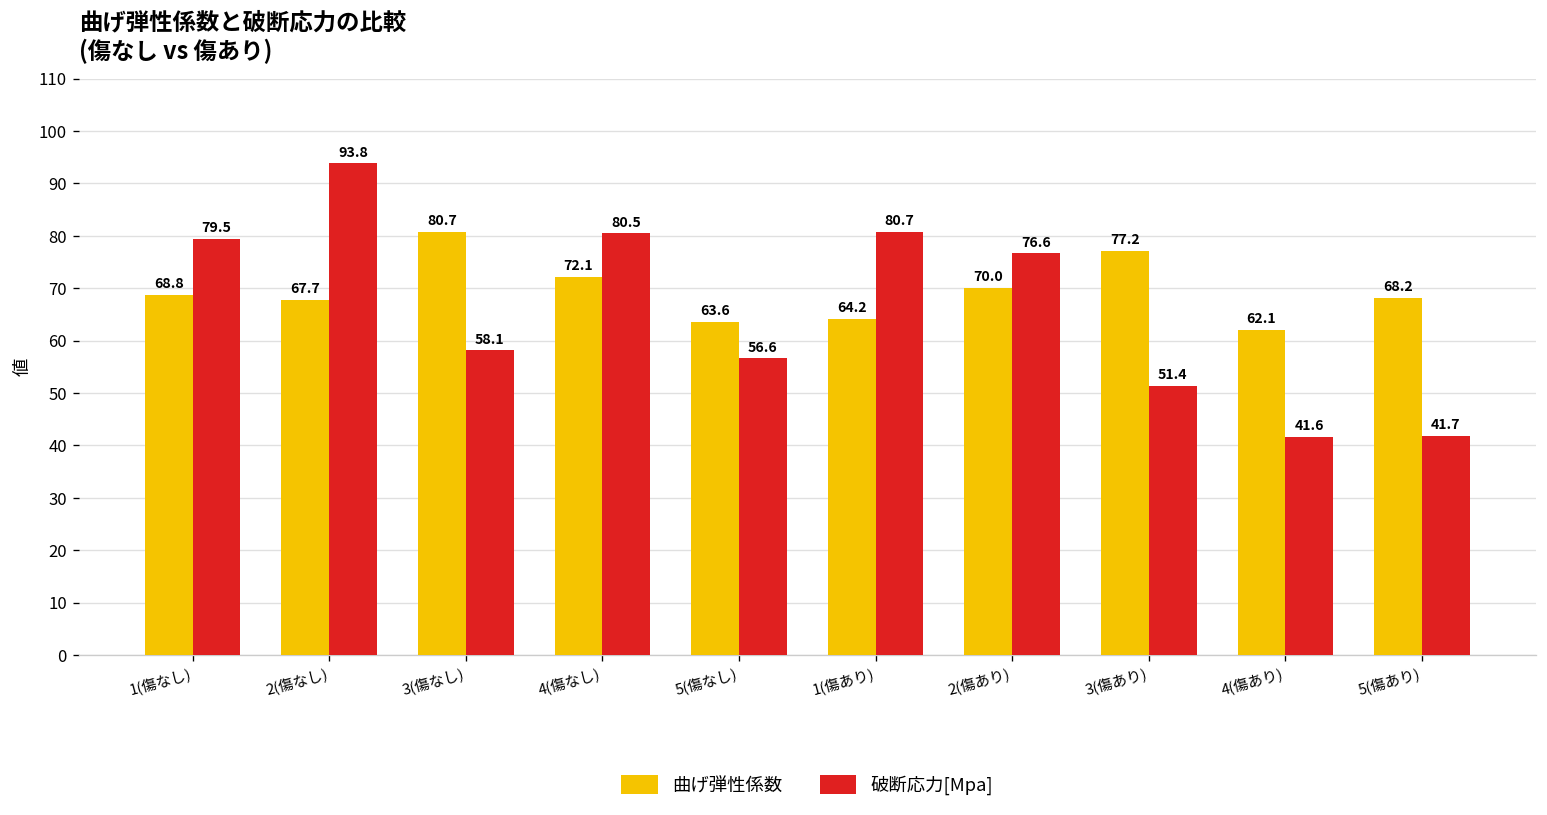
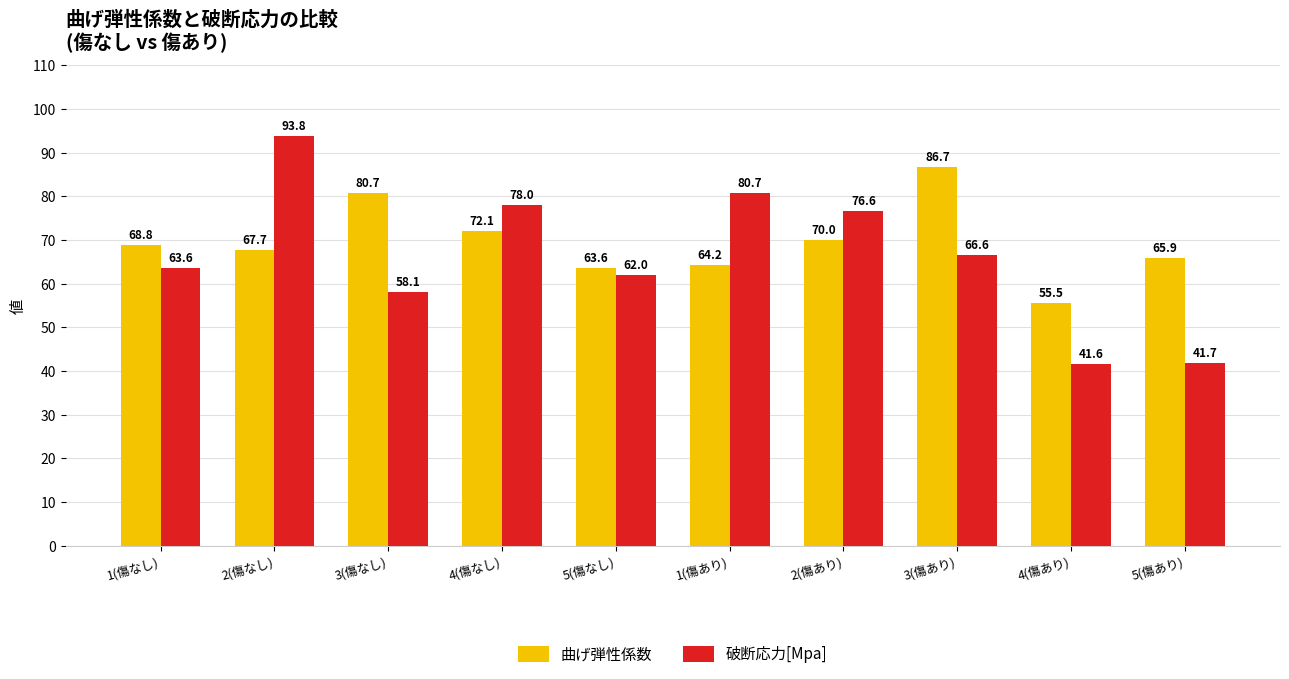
破断応力[Mpa], 1(傷なし): 79.5 -> 63.6
破断応力[Mpa], 4(傷なし): 80.5 -> 78.0
破断応力[Mpa], 5(傷なし): 56.6 -> 62.0
曲げ弾性係数, 3(傷あり): 77.2 -> 86.7
破断応力[Mpa], 3(傷あり): 51.4 -> 66.6
曲げ弾性係数, 4(傷あり): 62.1 -> 55.5
曲げ弾性係数, 5(傷あり): 68.2 -> 65.9
